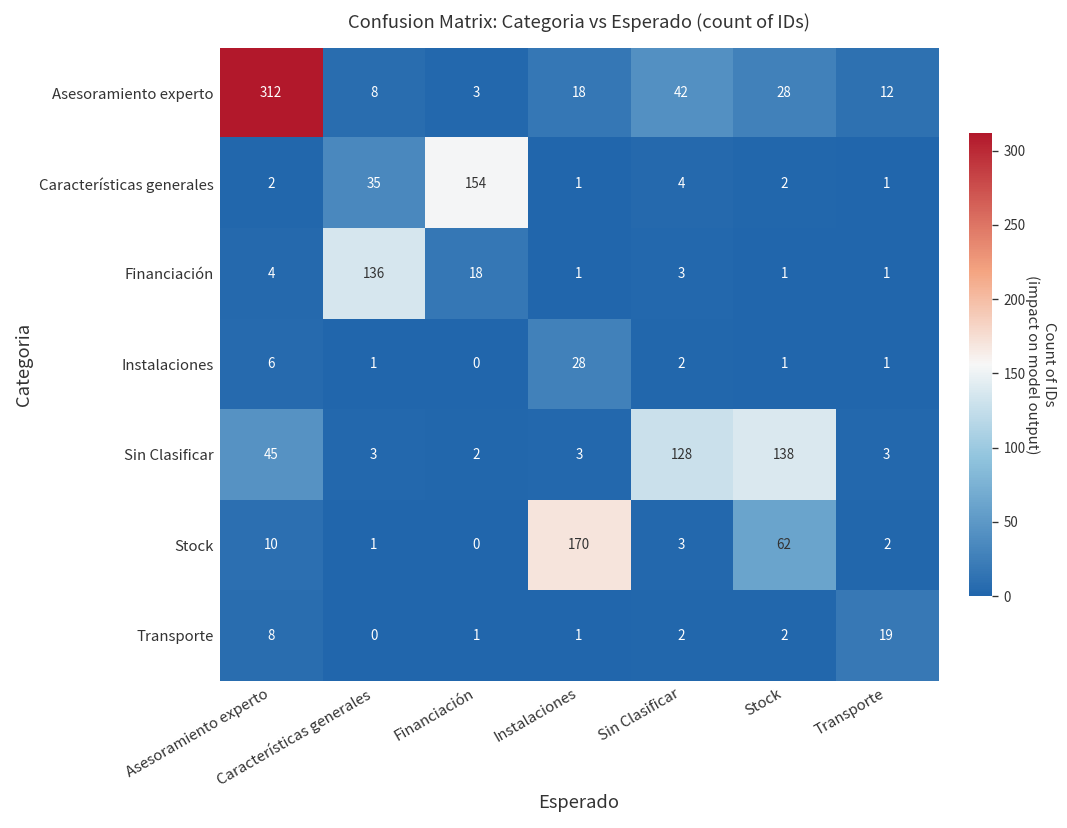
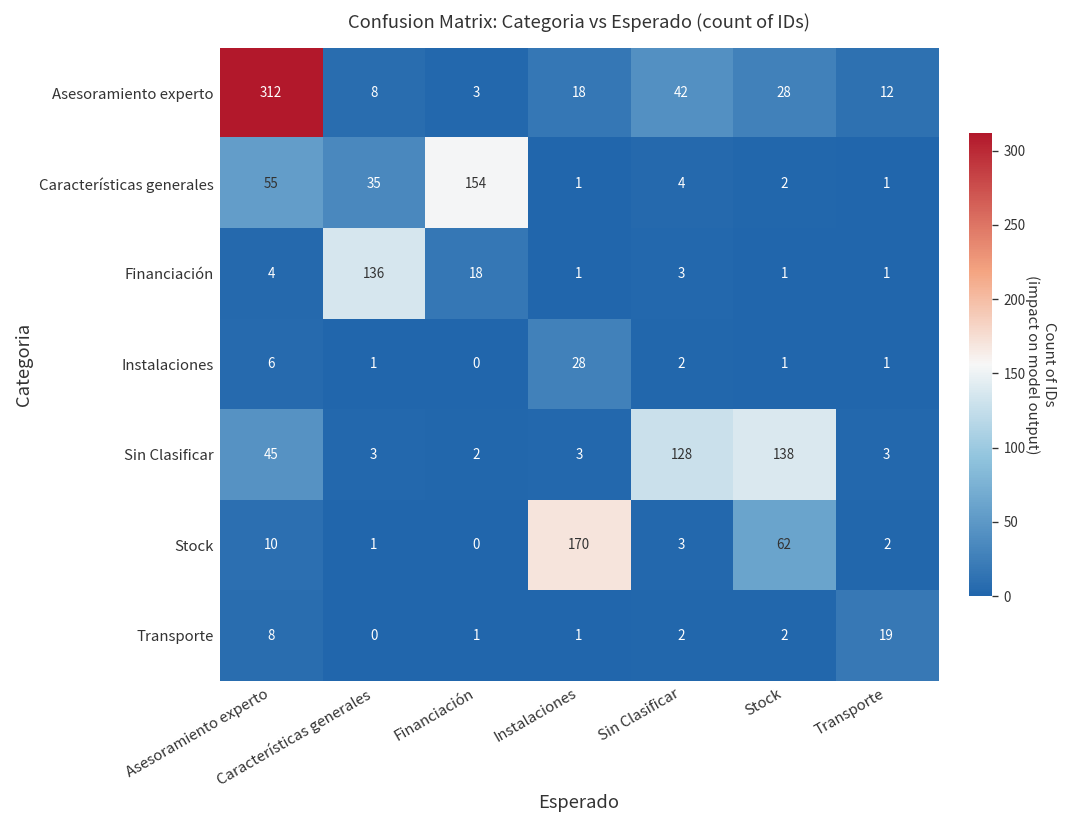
Características generales, Asesoramiento experto: 2 -> 55
